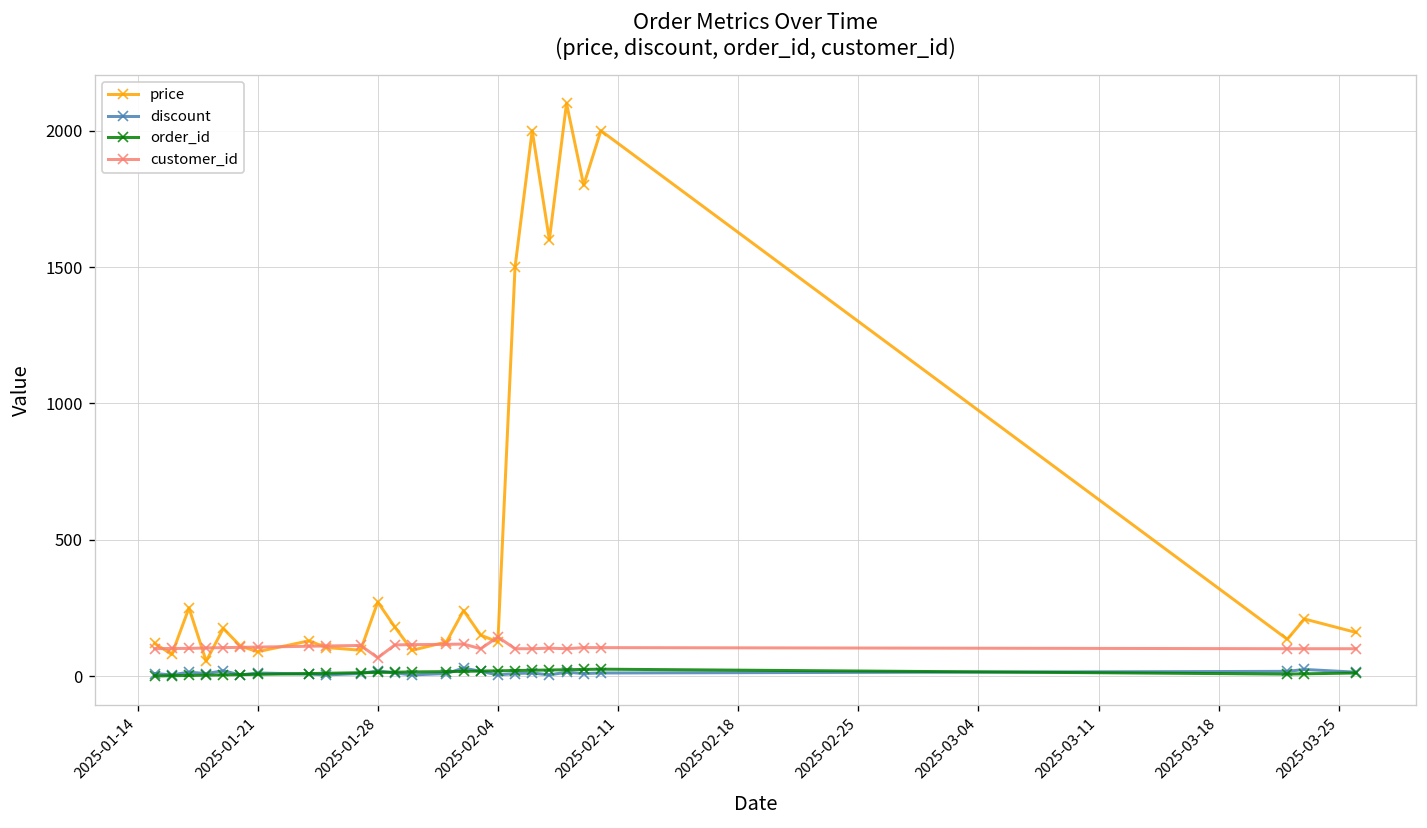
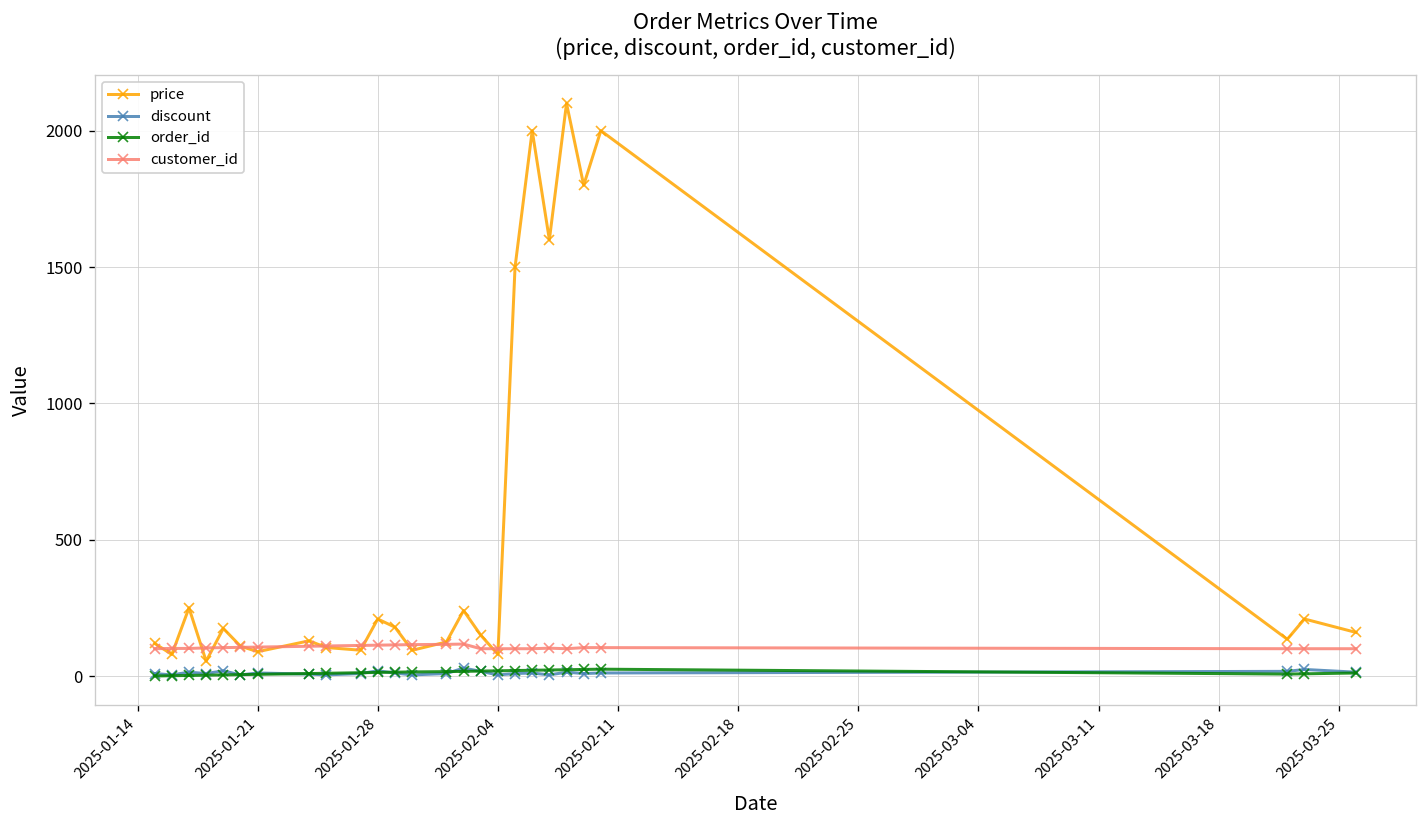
price, 2025-01-28: 270 -> 210
customer_id, 2025-01-28: 70 -> 110
price, 2025-02-04: 130 -> 80
customer_id, 2025-02-04: 140 -> 100
